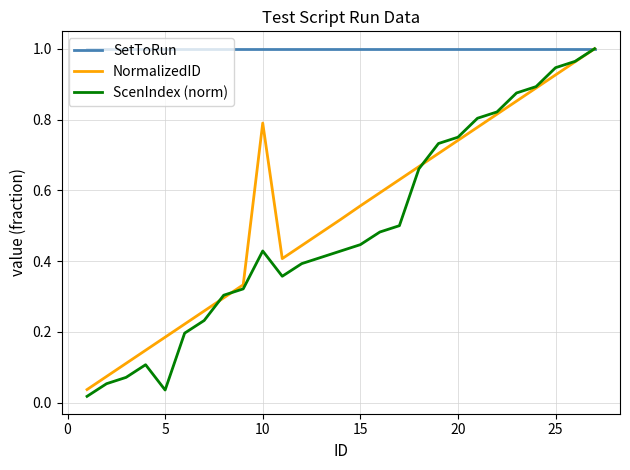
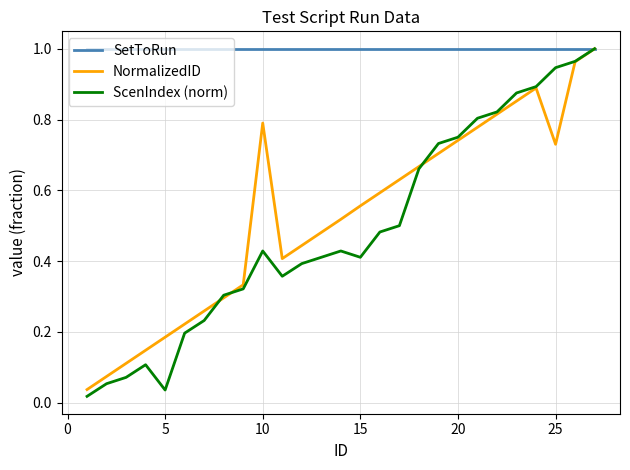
ScenIndex (norm), 15: 0.45 -> 0.41
NormalizedID, 25: 0.93 -> 0.73
